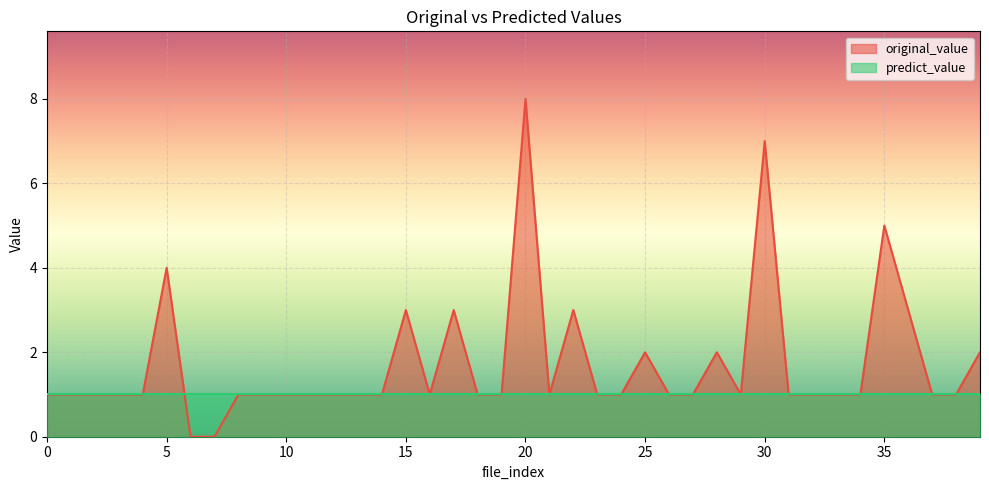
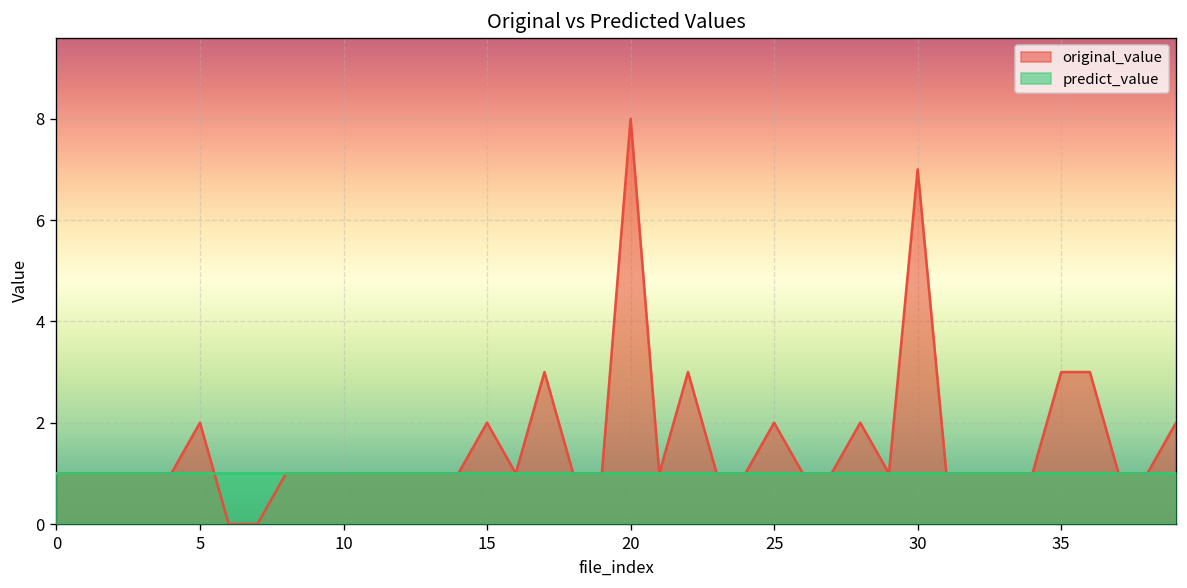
original_value, 5: 4 -> 2
original_value, 15: 3 -> 2
original_value, 35: 5 -> 3
